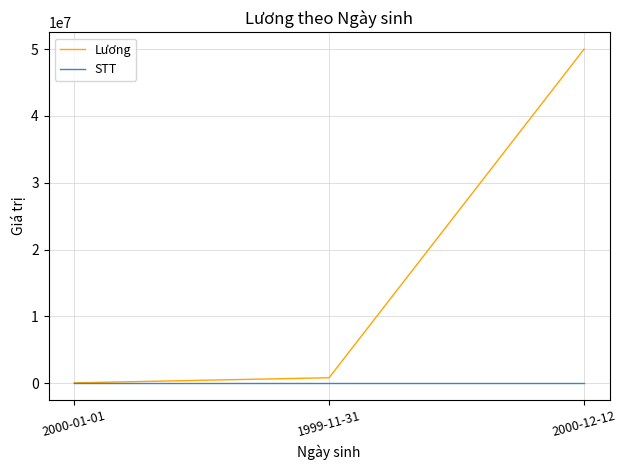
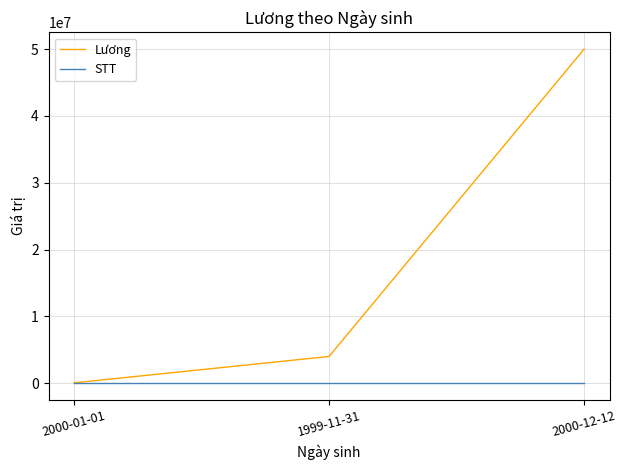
Lương, 1999-11-31: 1000000 -> 4000000
